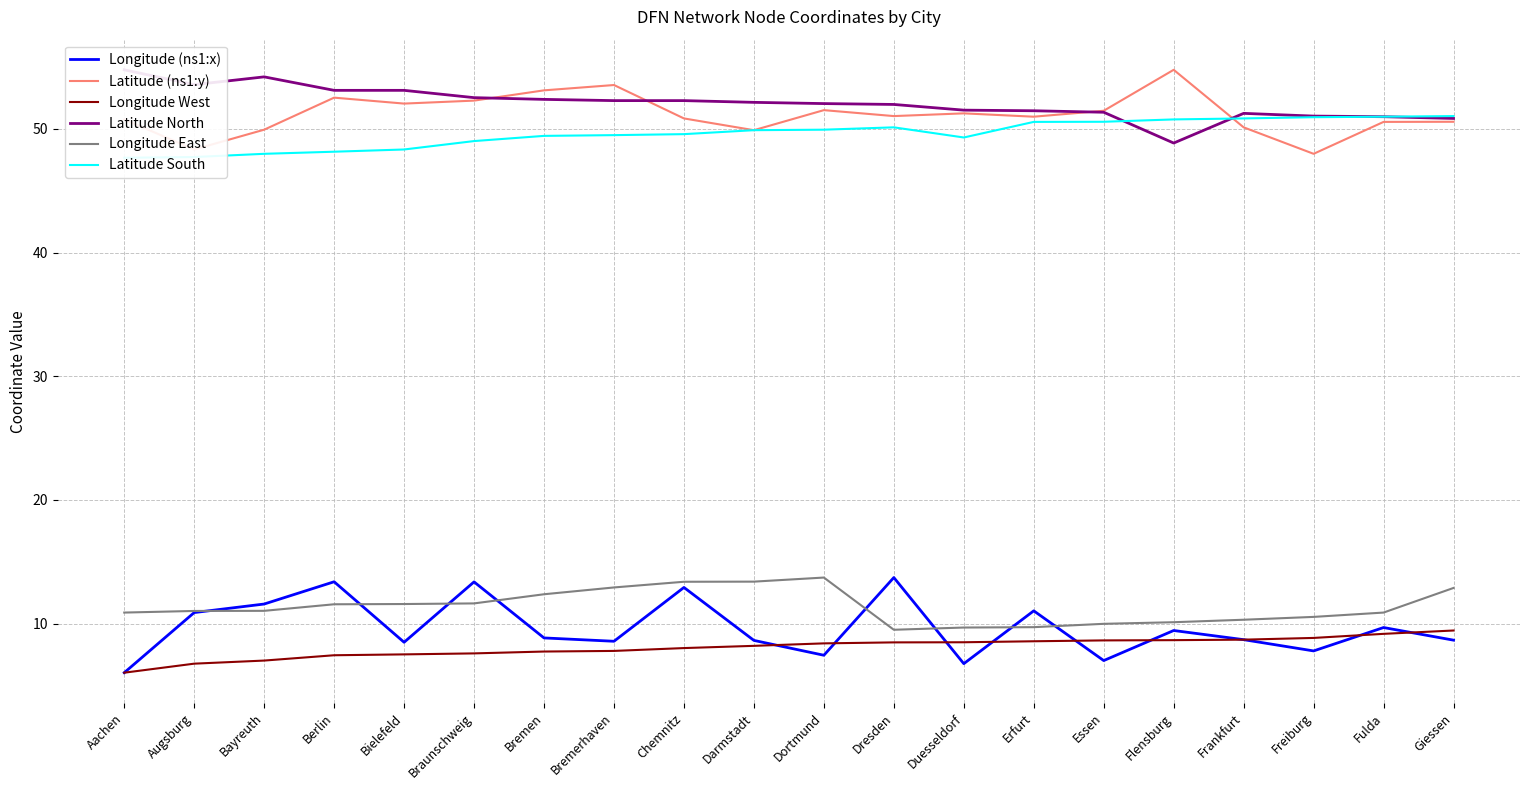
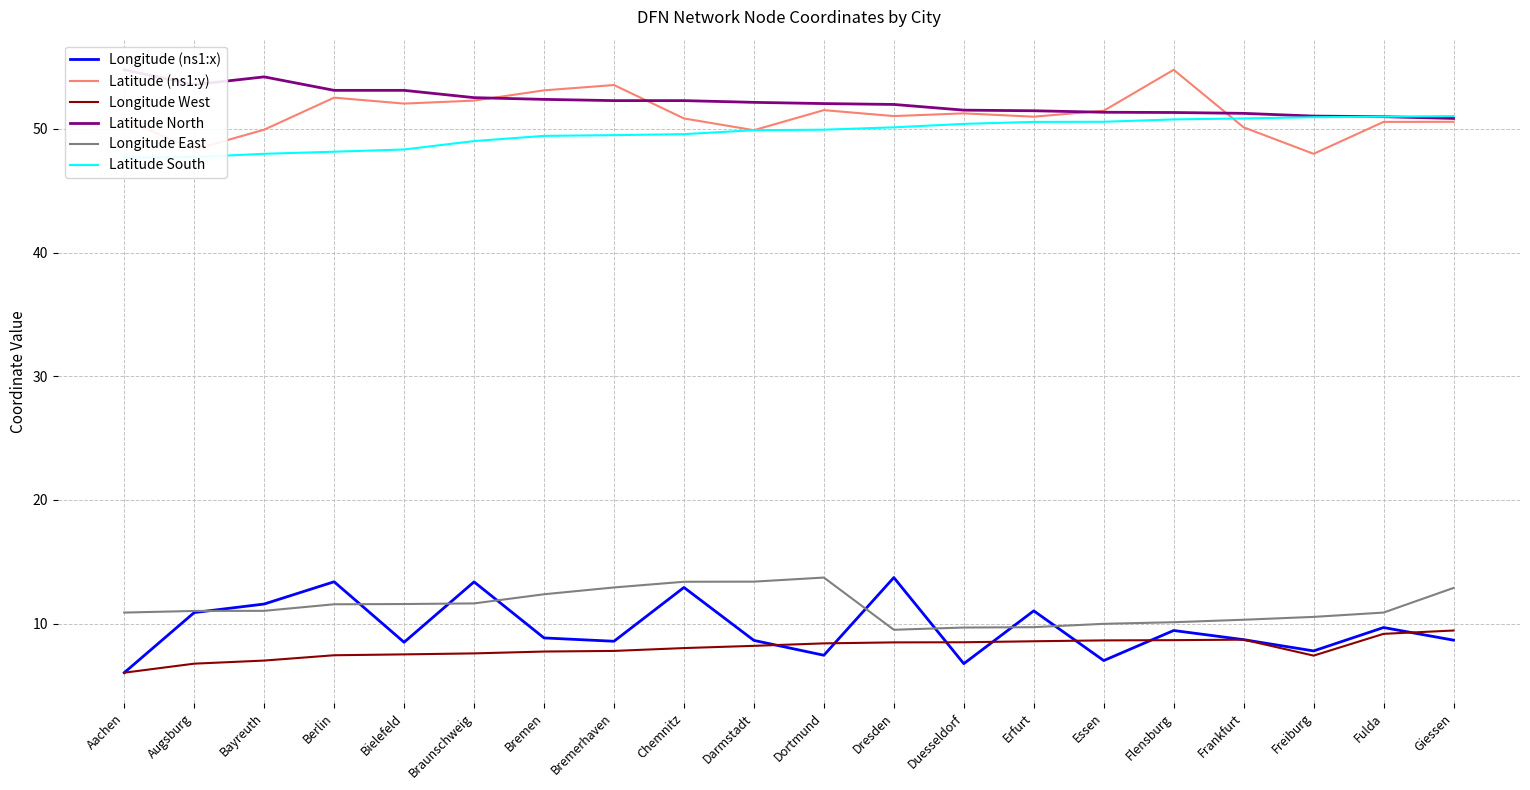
Latitude South, Duesseldorf: 49.3 -> 50.4
Latitude North, Flensburg: 48.9 -> 51.3
Longitude West, Freiburg: 8.9 -> 7.4
